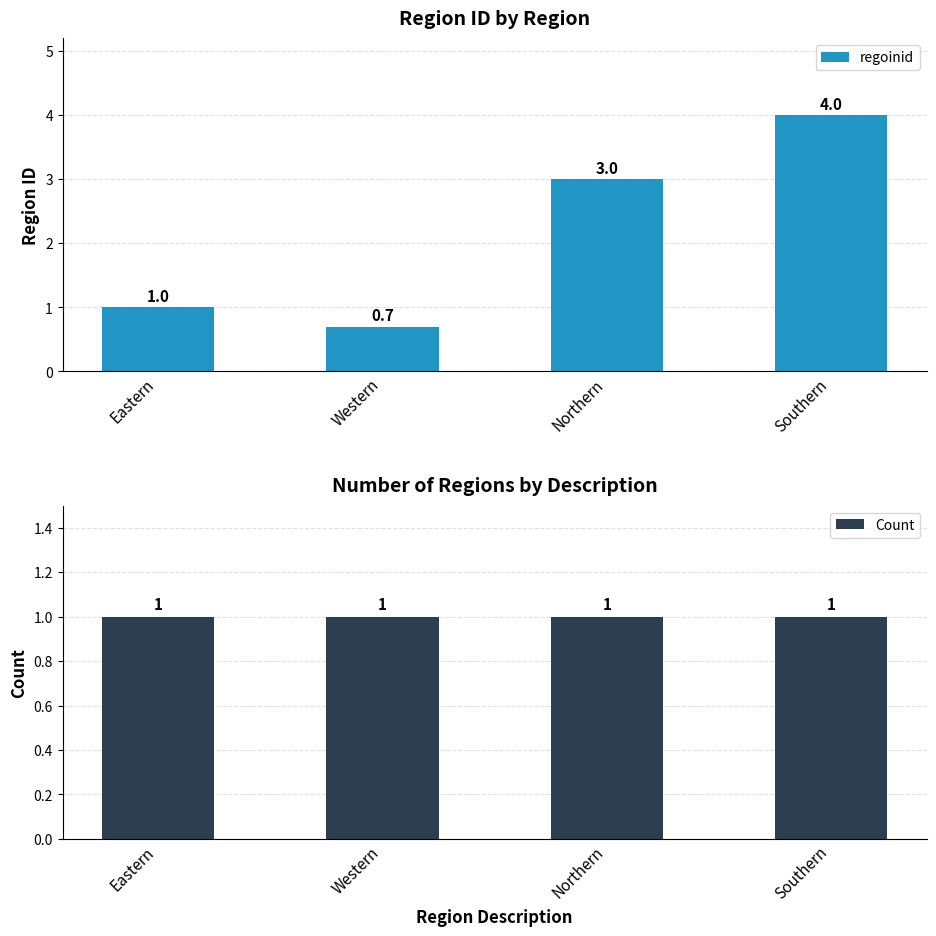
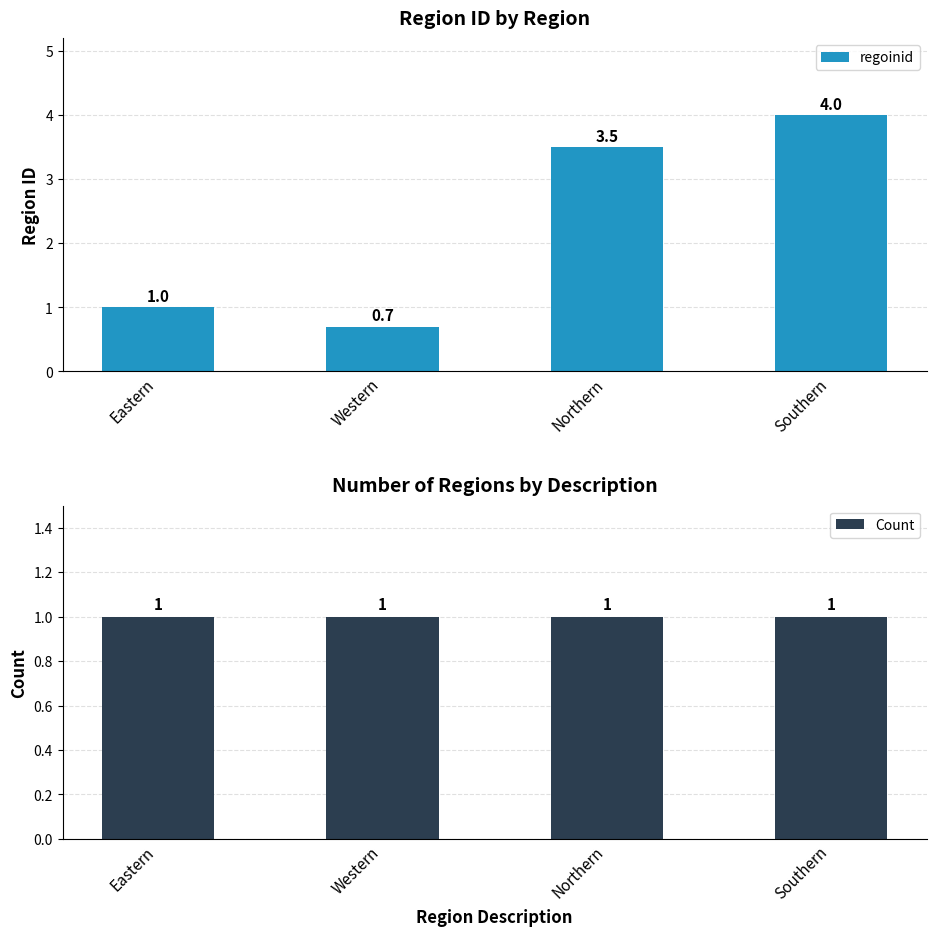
Region ID by Region, Northern: 3.0 -> 3.5
